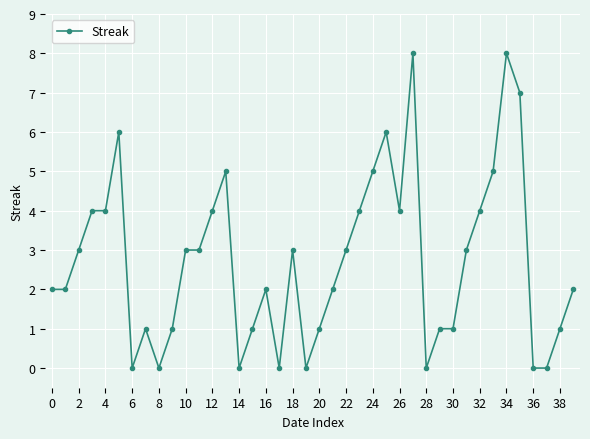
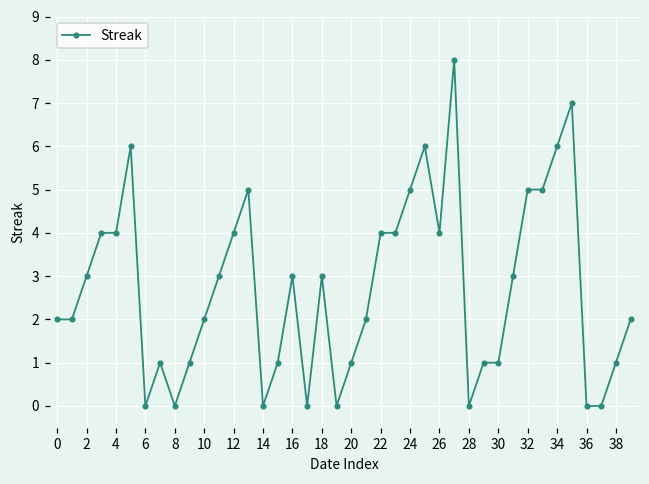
10: 3 -> 2
16: 2 -> 3
22: 3 -> 4
32: 4 -> 5
34: 8 -> 6
